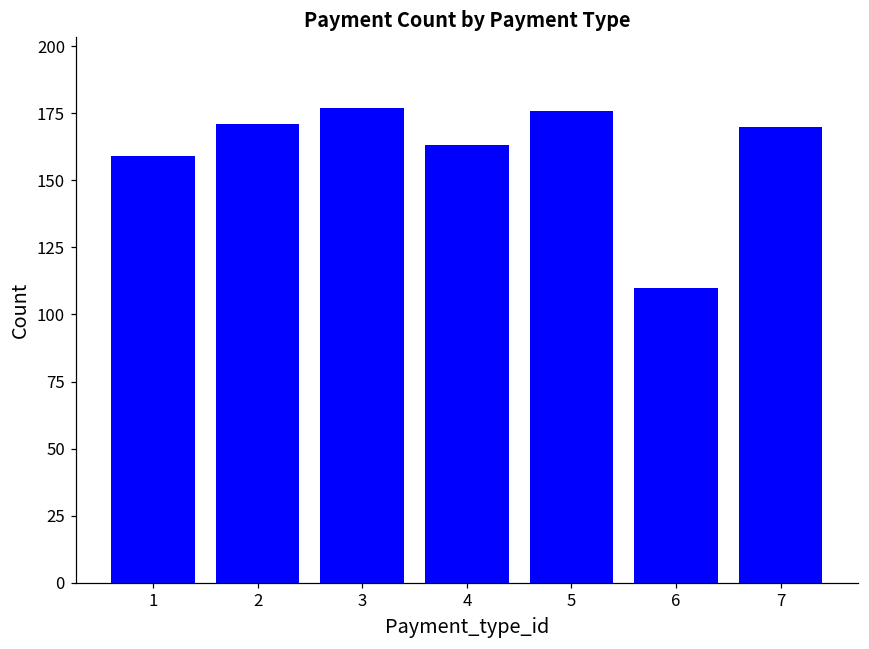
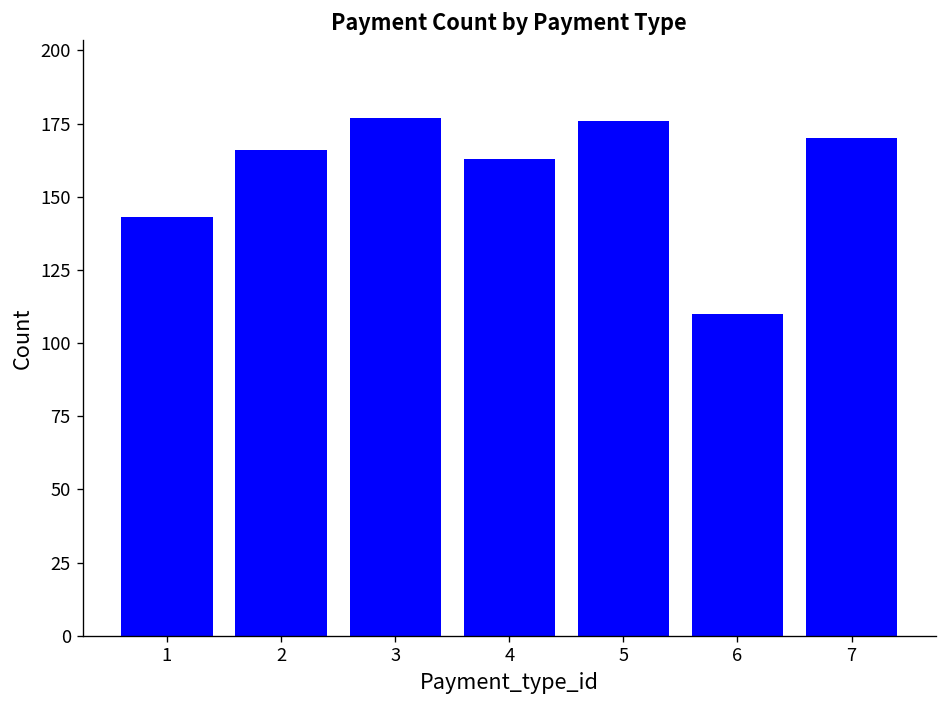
1: 159 -> 143
2: 171 -> 166
